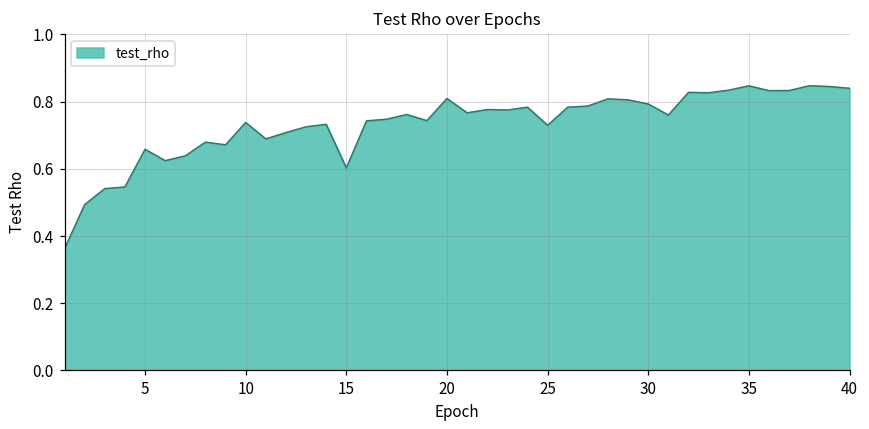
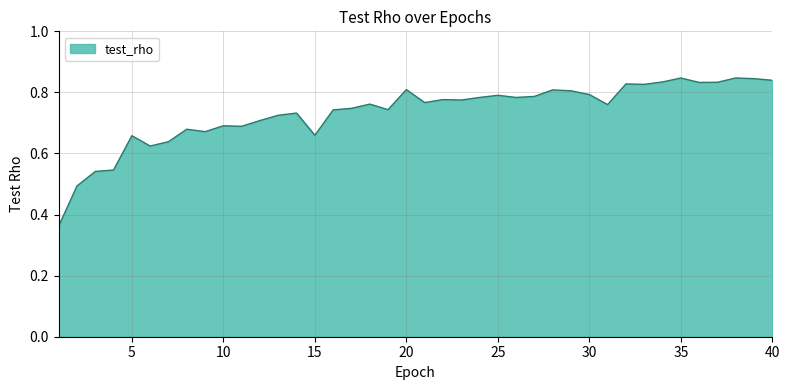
10: 0.74 -> 0.69
15: 0.60 -> 0.66
25: 0.73 -> 0.79
